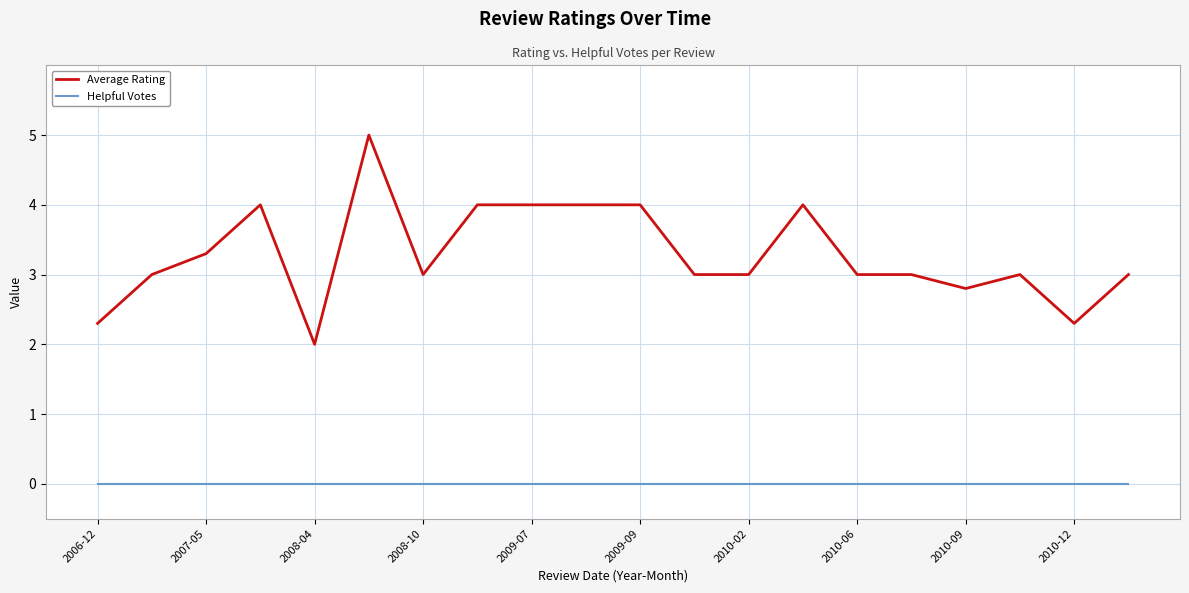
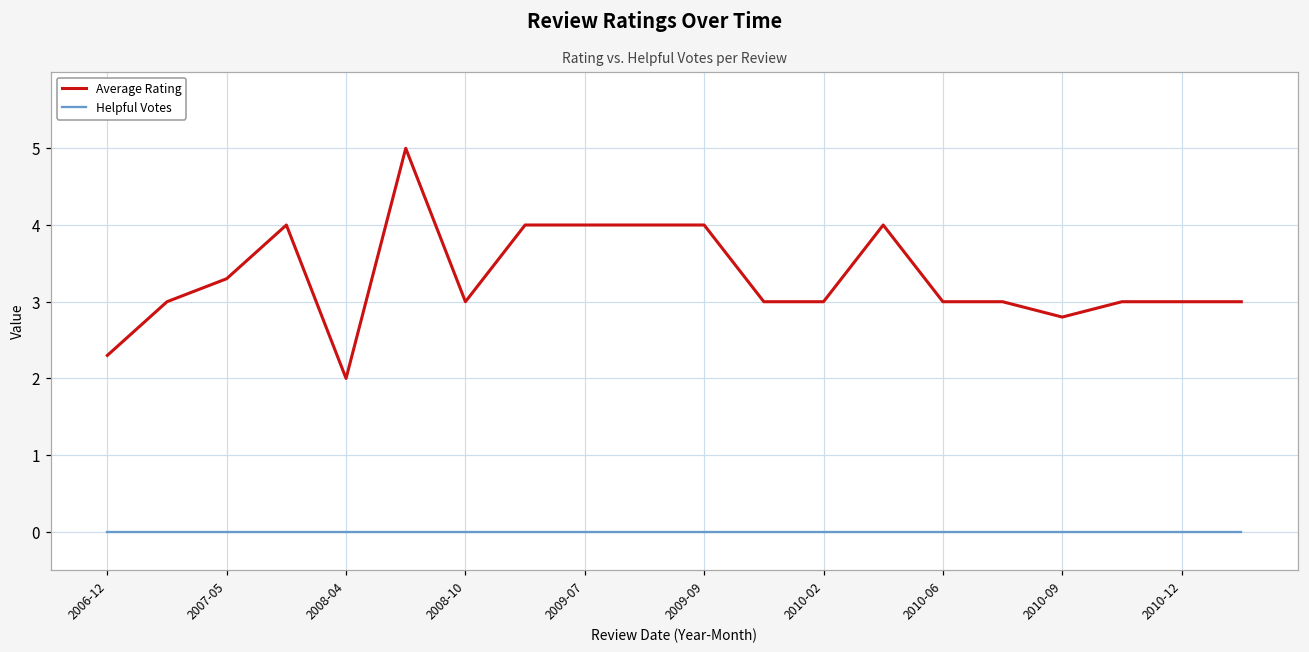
Average Rating, 2010-12: 2.3 -> 3.0
